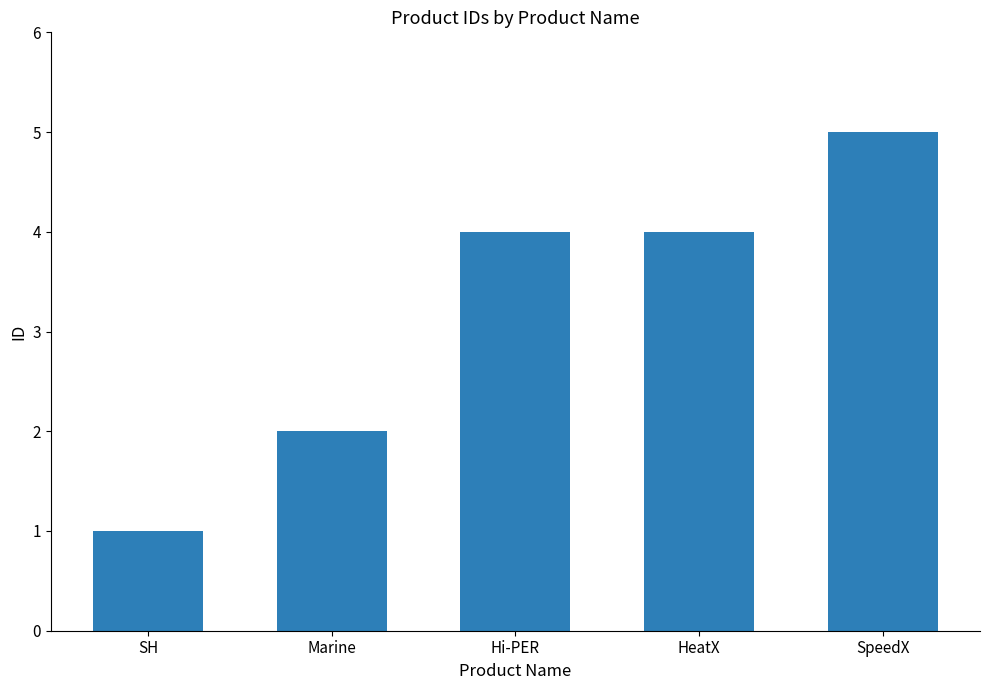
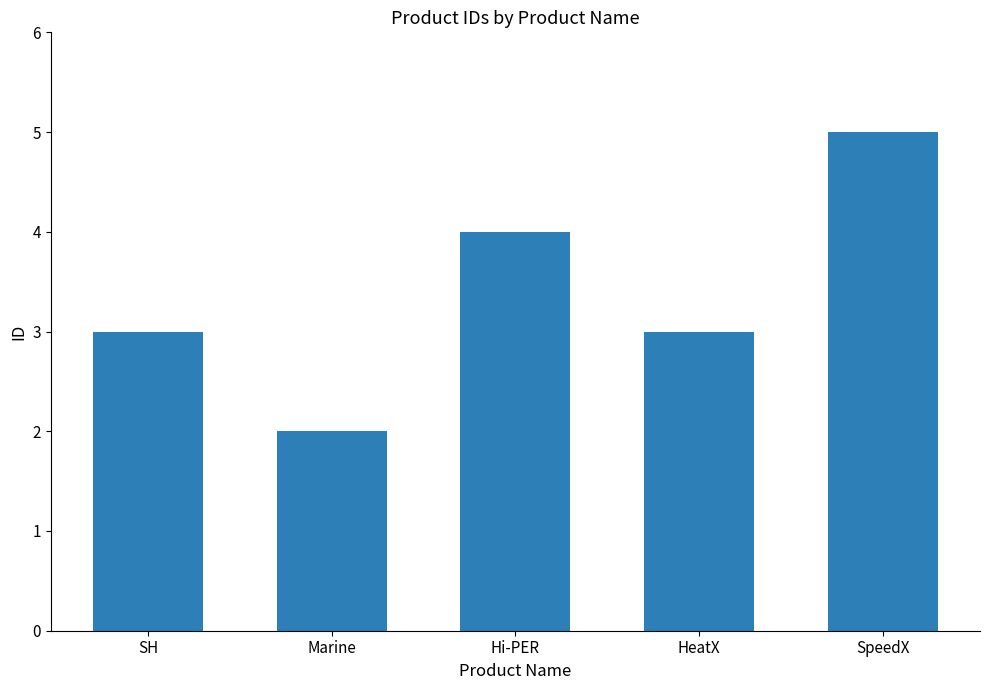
SH: 1 -> 3
HeatX: 4 -> 3
